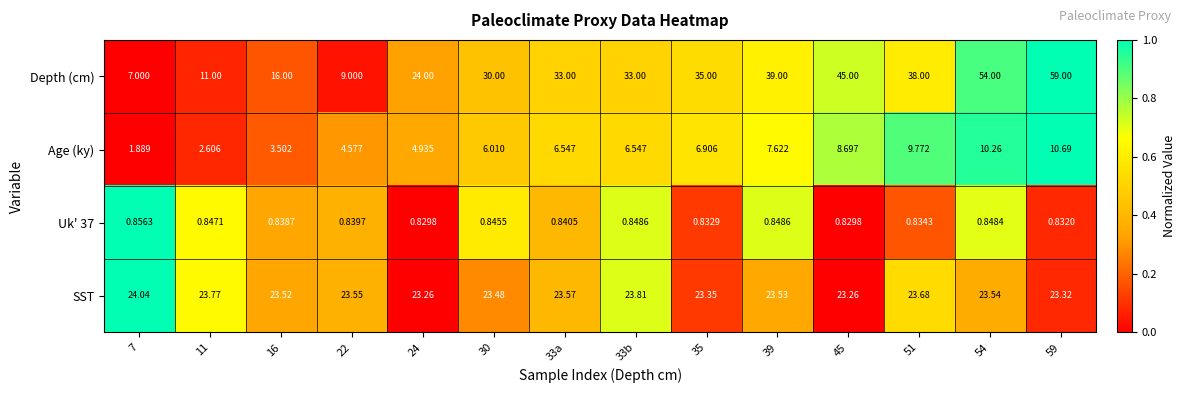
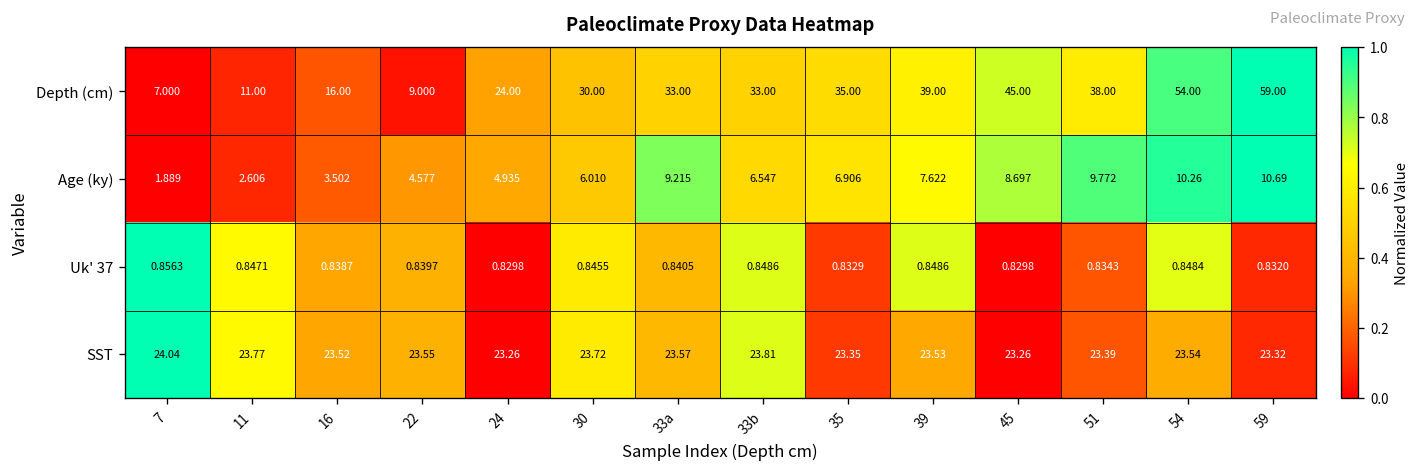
Age (ky), 33a: 6.547 -> 9.215
SST, 30: 23.48 -> 23.72
SST, 51: 23.68 -> 23.39
